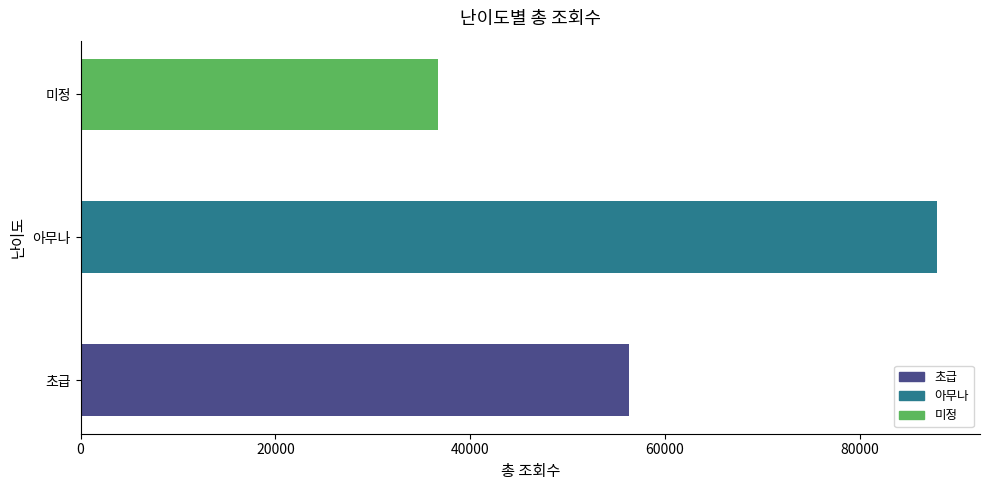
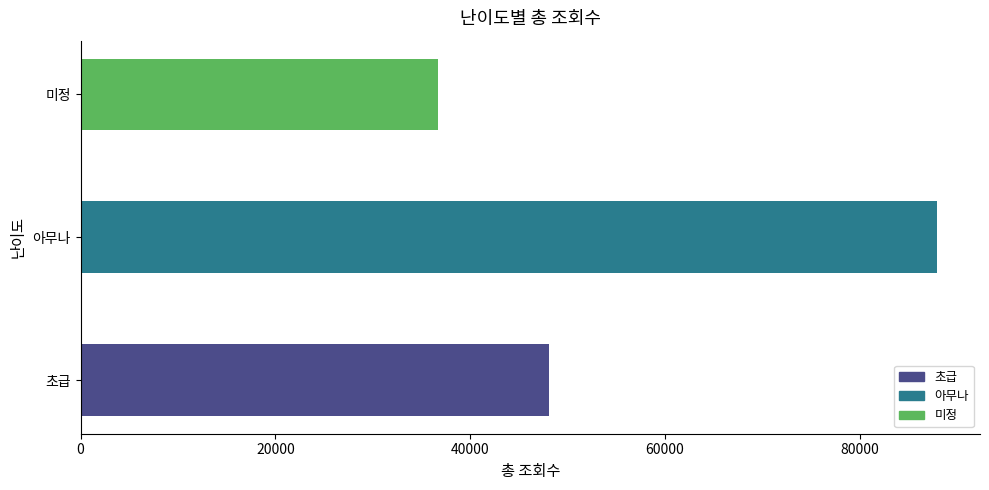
초급: 56000 -> 48000
